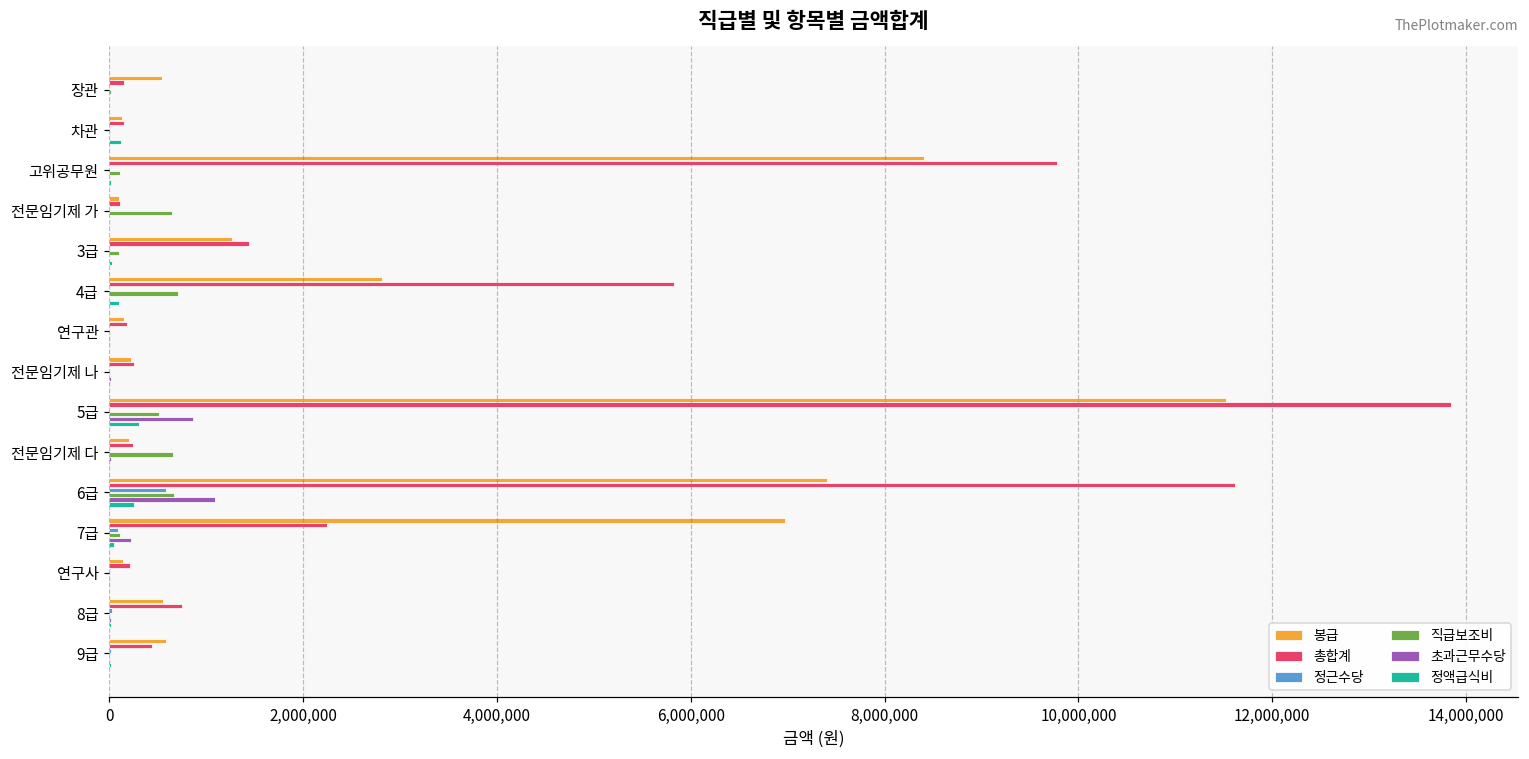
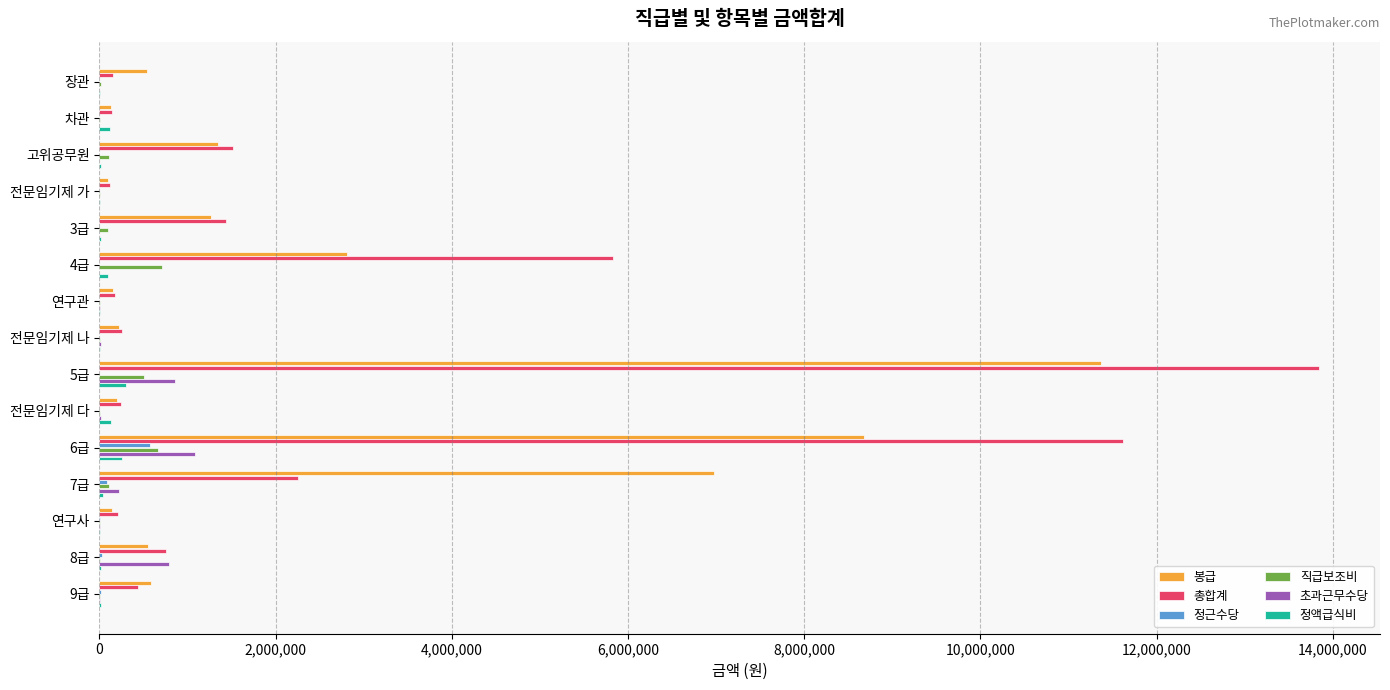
봉급, 고위공무원: 8,400,000 -> 1,300,000
총합계, 고위공무원: 9,800,000 -> 1,500,000
직급보조비, 전문임기제 가: 600,000 -> 0
봉급, 5급: 11,500,000 -> 11,400,000
직급보조비, 전문임기제 다: 700,000 -> 0
정액급식비, 전문임기제 다: 0 -> 100,000
봉급, 6급: 7,400,000 -> 8,700,000
초과근무수당, 8급: 0 -> 800,000
